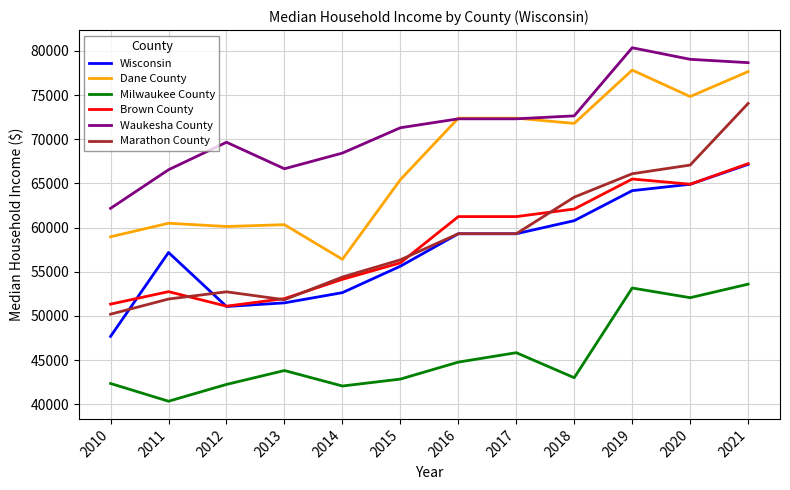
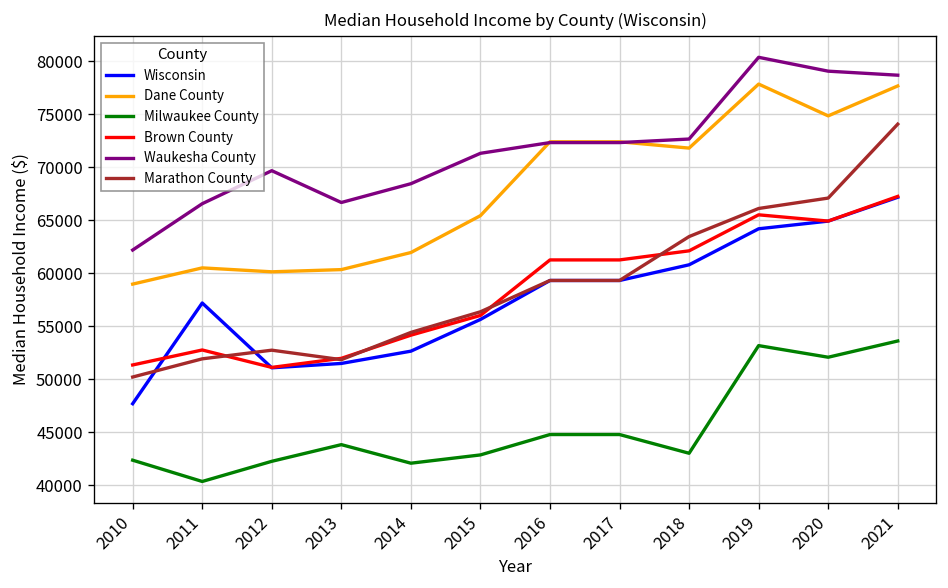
Dane County, 2014: 56000 -> 62000
Milwaukee County, 2017: 46000 -> 45000
